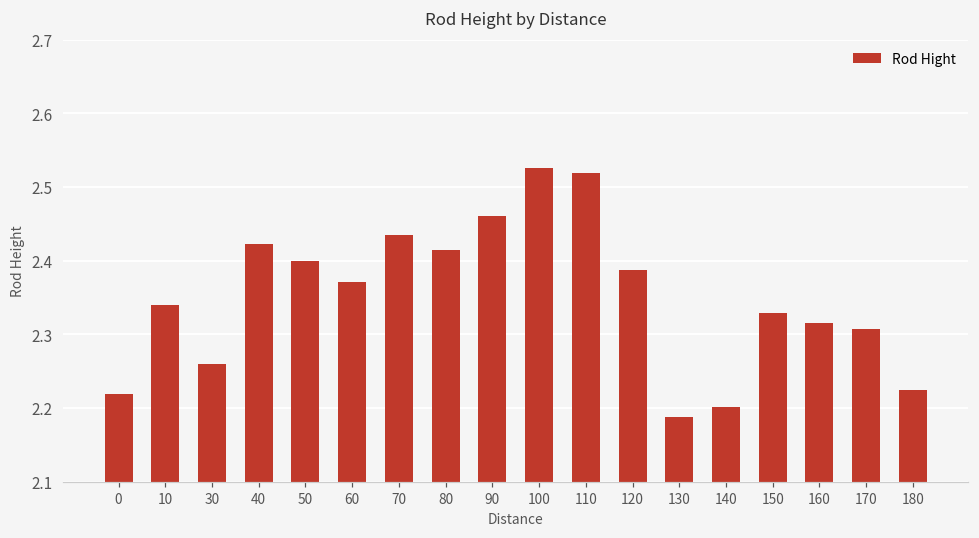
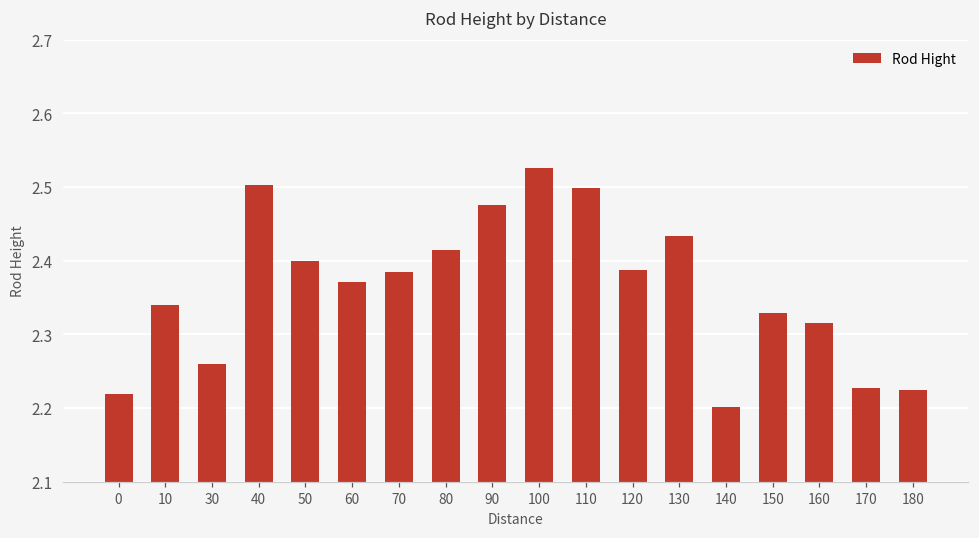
40: 2.42 -> 2.50
70: 2.44 -> 2.38
90: 2.46 -> 2.48
110: 2.52 -> 2.50
130: 2.19 -> 2.43
170: 2.31 -> 2.23
